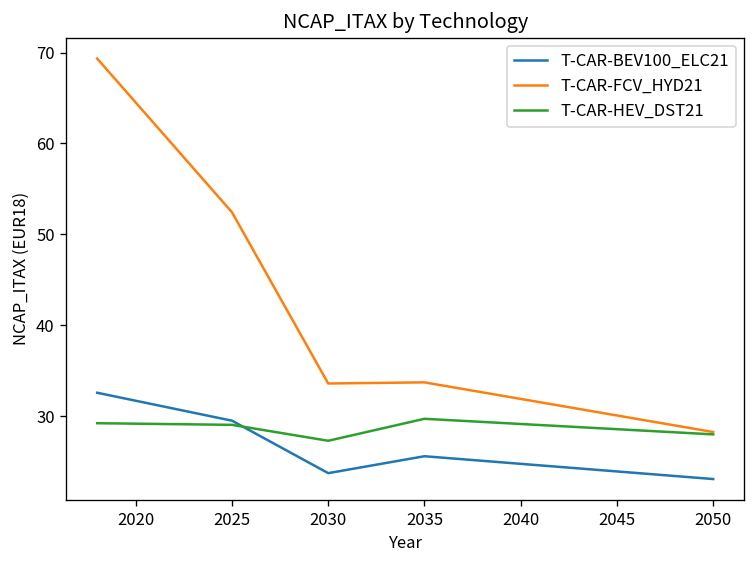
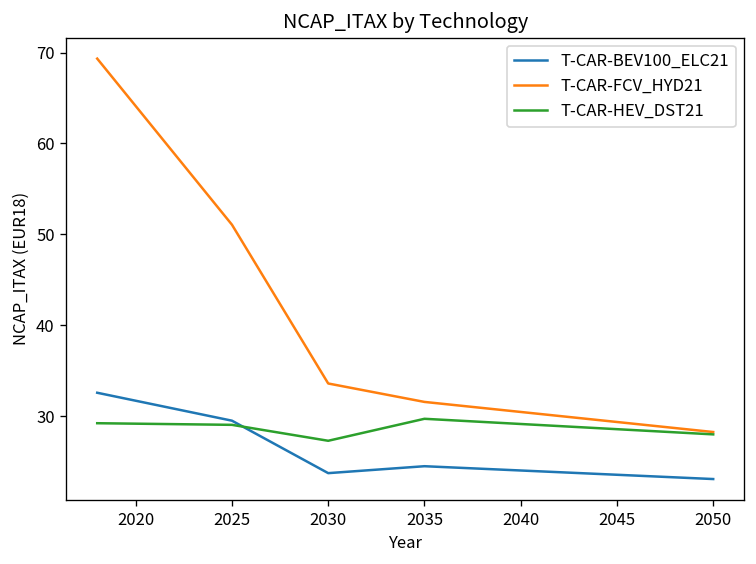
T-CAR-FCV_HYD21, 2025: 52 -> 51
T-CAR-BEV100_ELC21, 2035: 26 -> 25
T-CAR-FCV_HYD21, 2035: 34 -> 32
